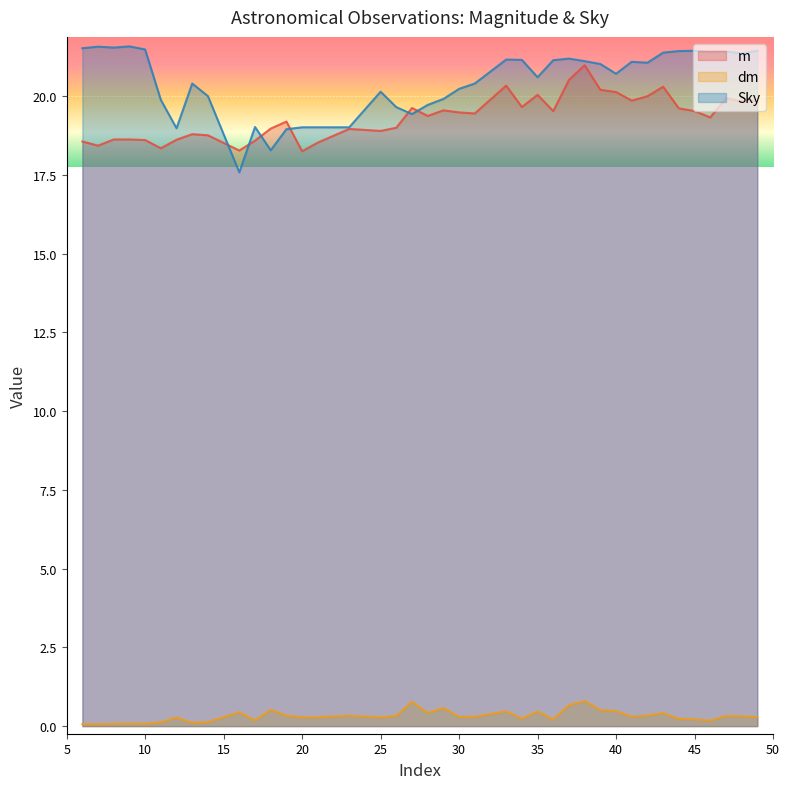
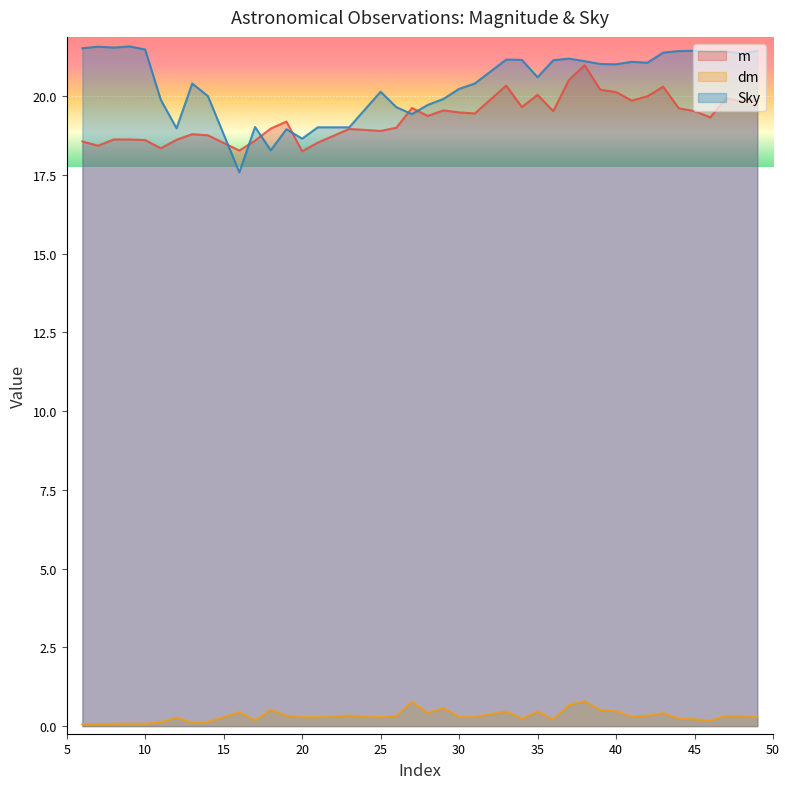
Sky, 20: 19.0 -> 18.7
Sky, 40: 20.7 -> 21.0
